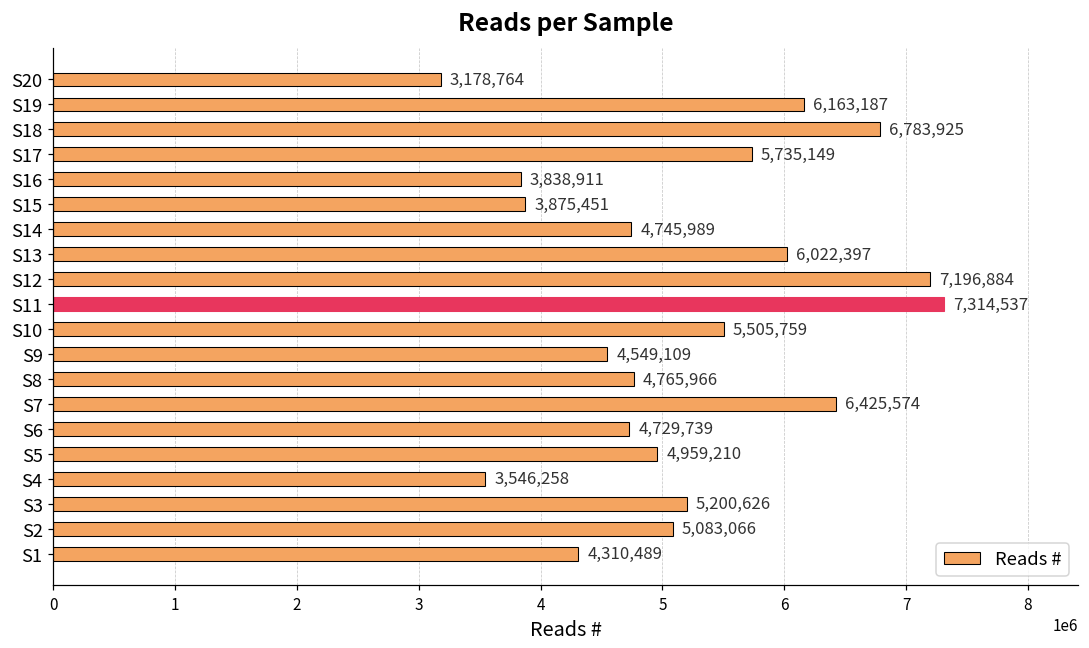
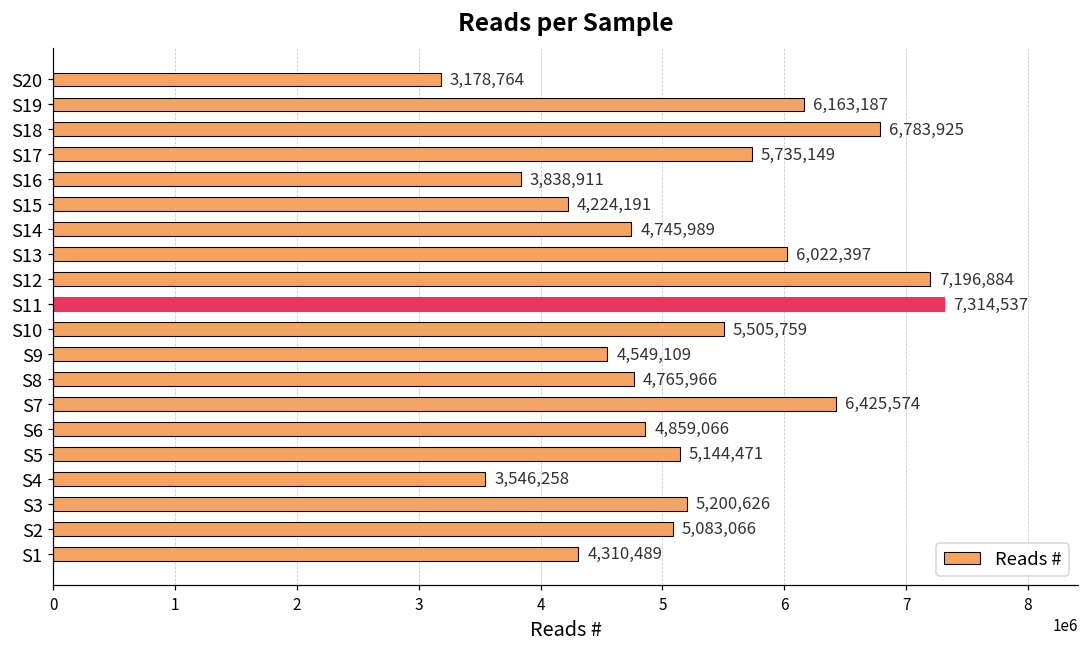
S15: 3,875,451 -> 4,224,191
S6: 4,729,739 -> 4,859,066
S5: 4,959,210 -> 5,144,471
